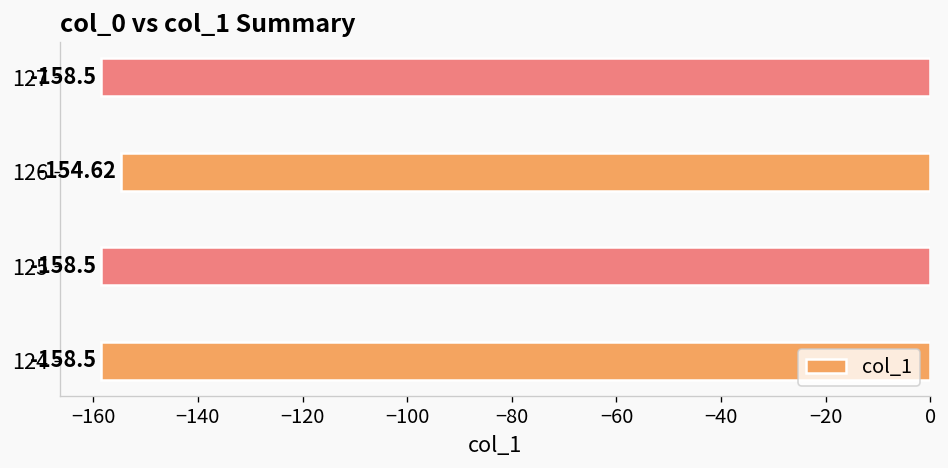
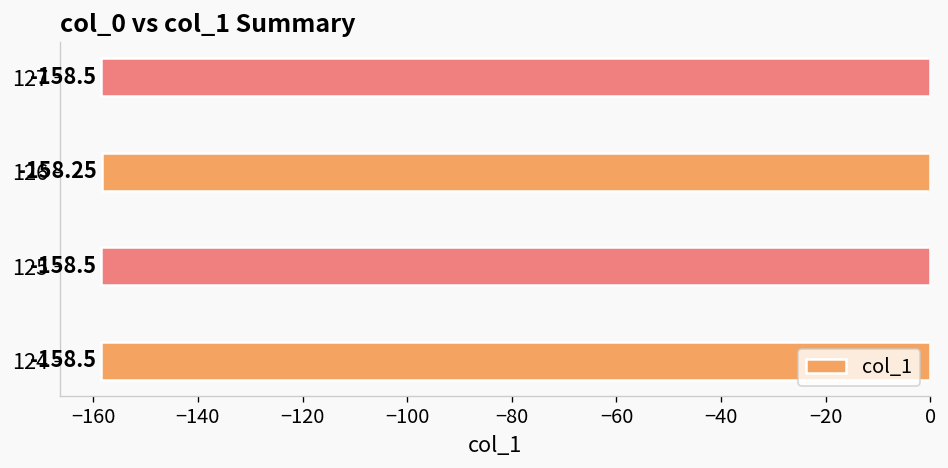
126: -154.62 -> -158.25
